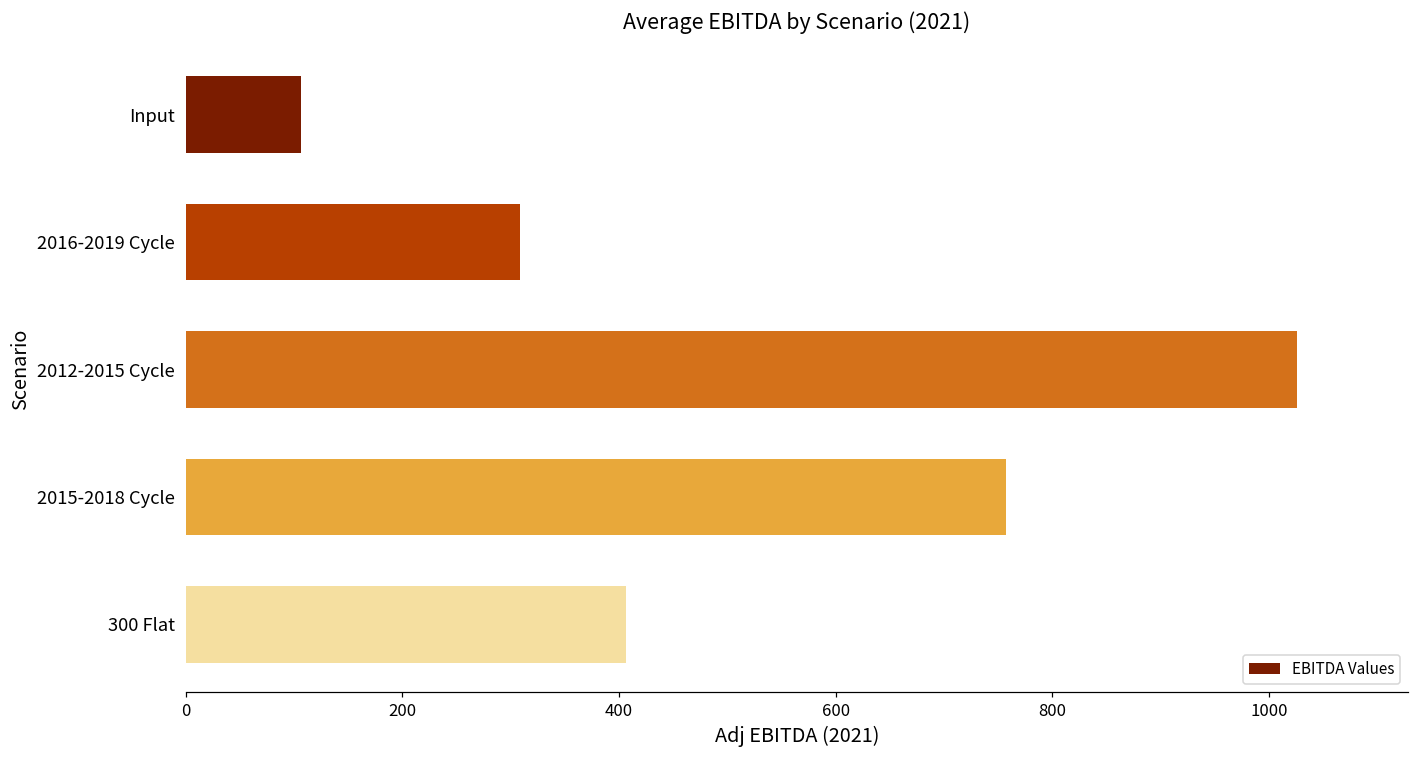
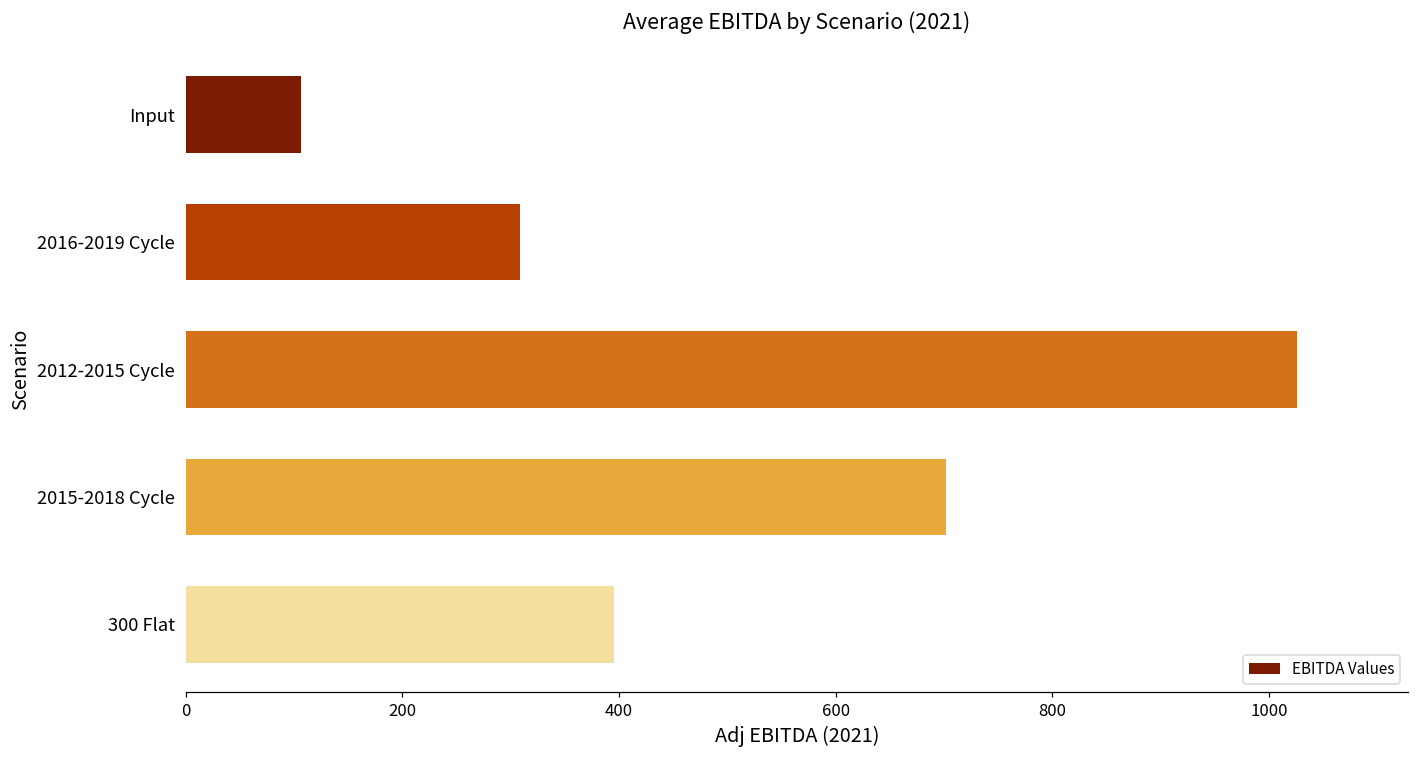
2015-2018 Cycle: 760 -> 700
300 Flat: 410 -> 400
